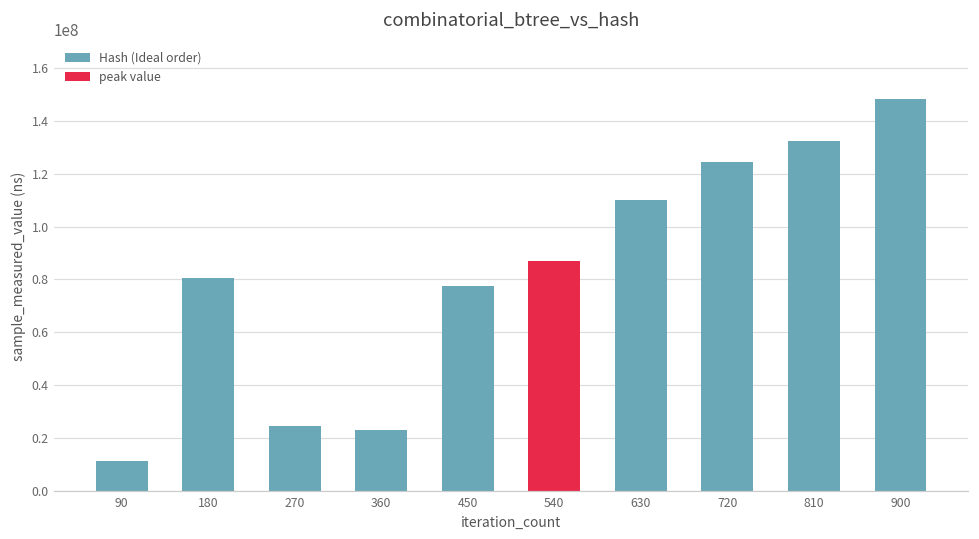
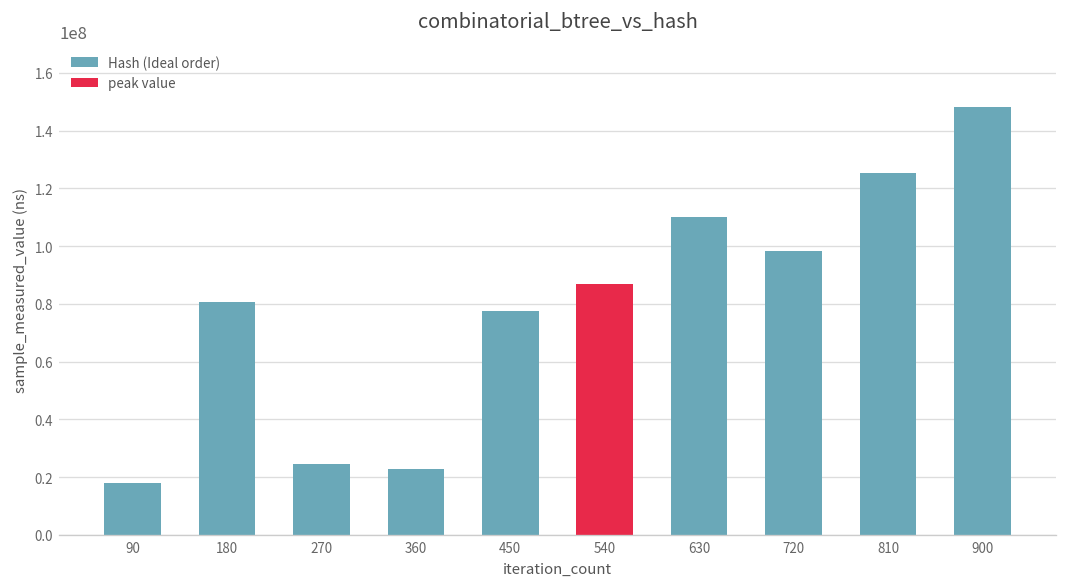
Hash (Ideal order), 90: 11000000 -> 18000000
Hash (Ideal order), 720: 124000000 -> 98000000
Hash (Ideal order), 810: 132000000 -> 125000000
